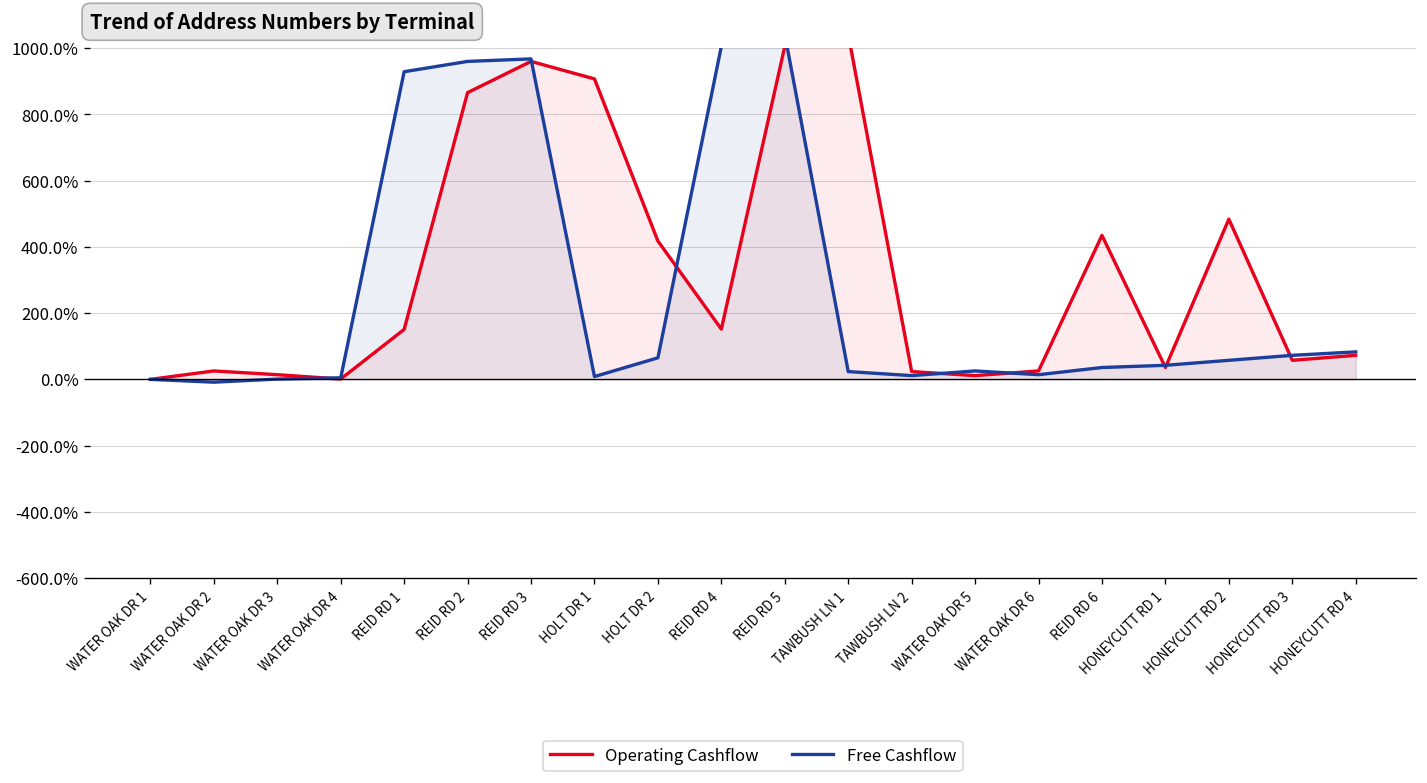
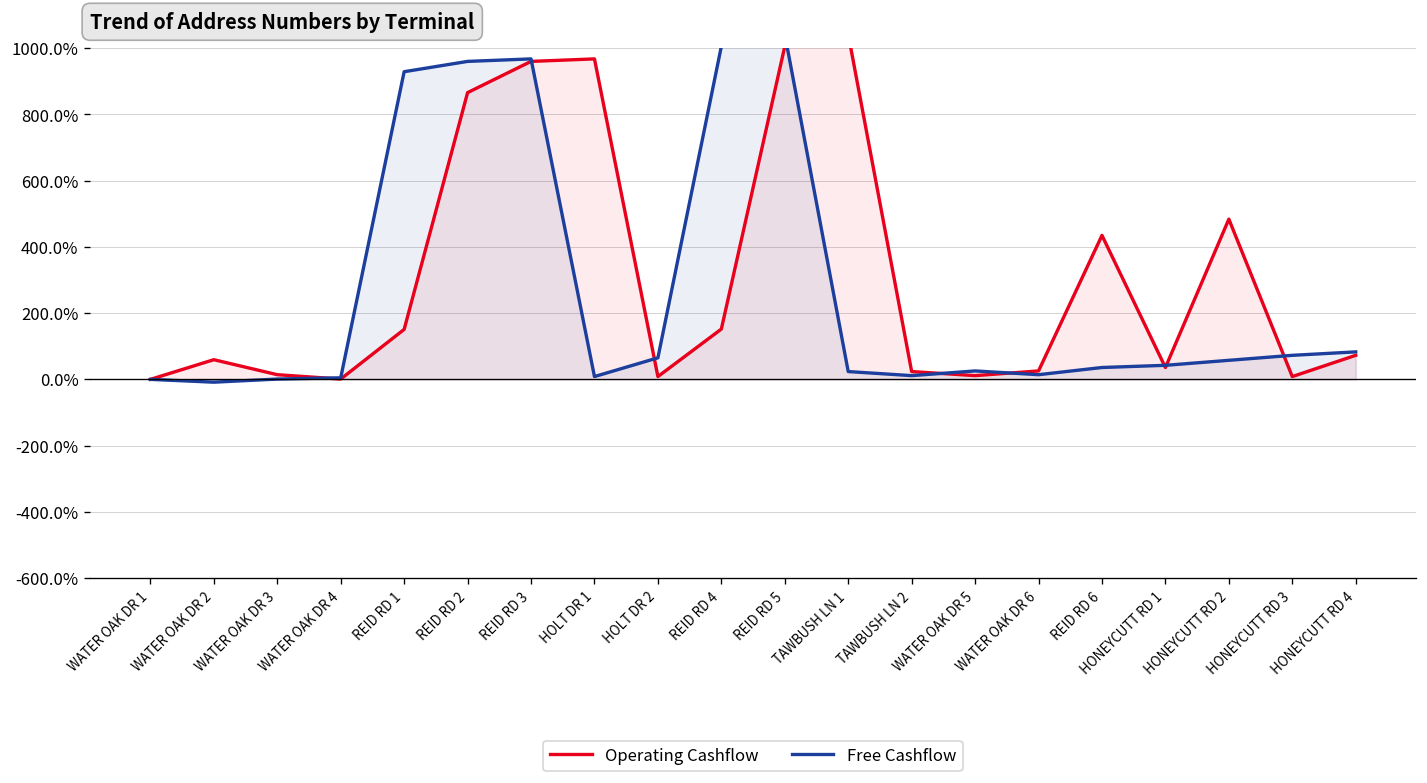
Operating Cashflow, WATER OAK DR 2: 30% -> 60%
Operating Cashflow, HOLT DR 1: 910% -> 970%
Operating Cashflow, HOLT DR 2: 420% -> 10%
Operating Cashflow, HONEYCUTT RD 3: 60% -> 10%
